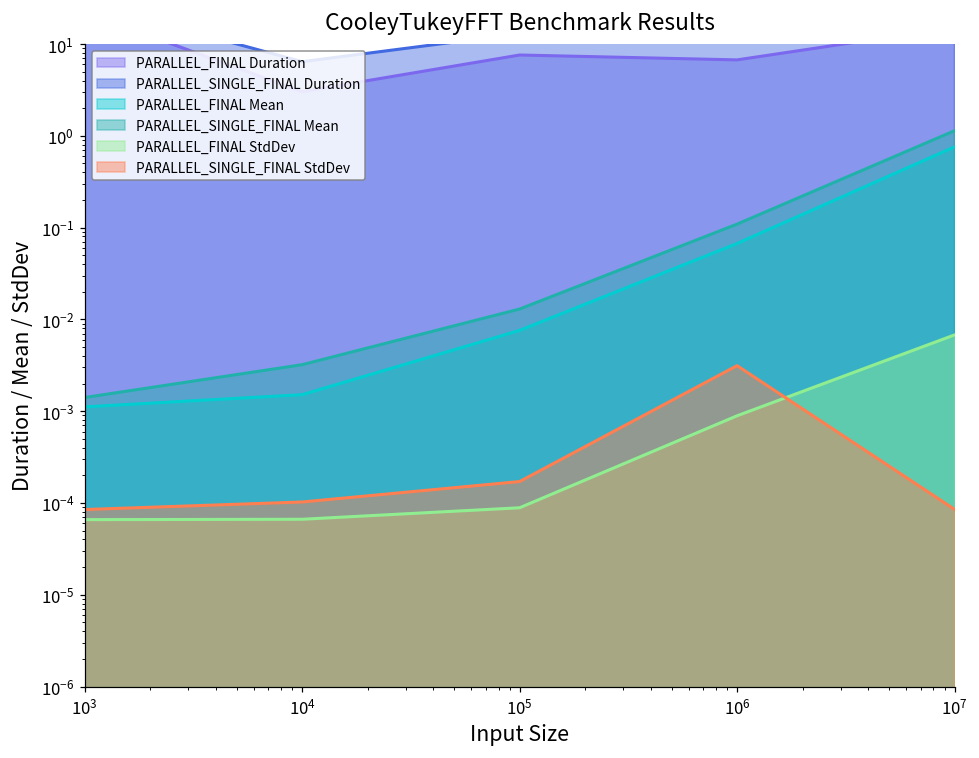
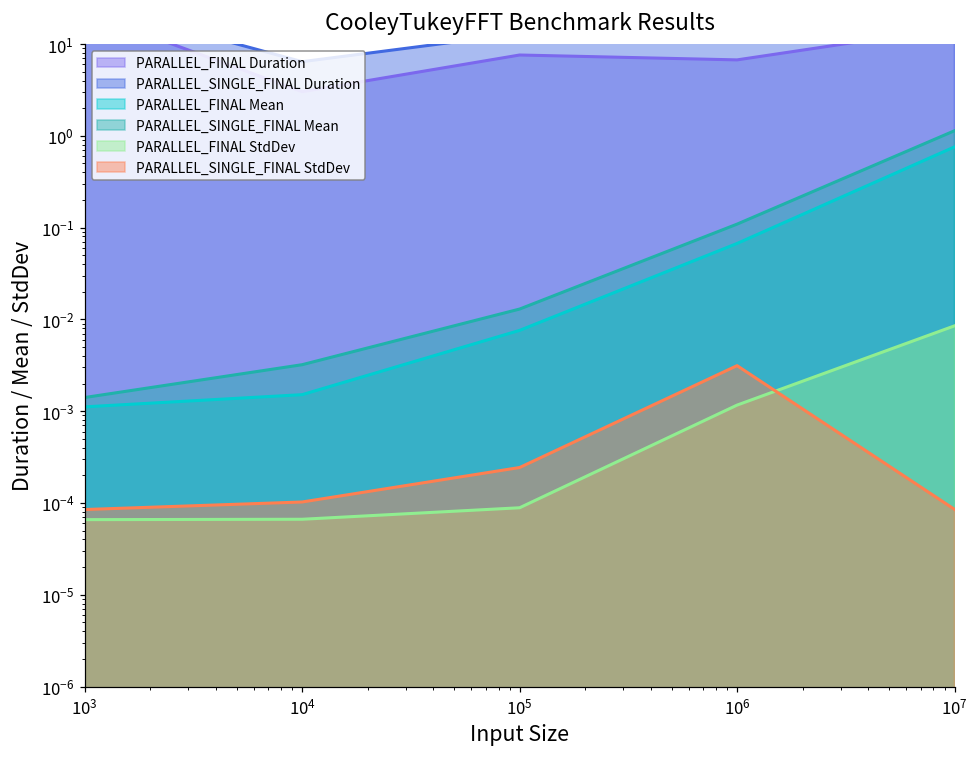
PARALLEL_SINGLE_FINAL StdDev, 10^5: 0.00017 -> 0.00024
PARALLEL_FINAL StdDev, 10^6: 0.0009 -> 0.0012
PARALLEL_FINAL StdDev, 10^7: 0.007 -> 0.008
